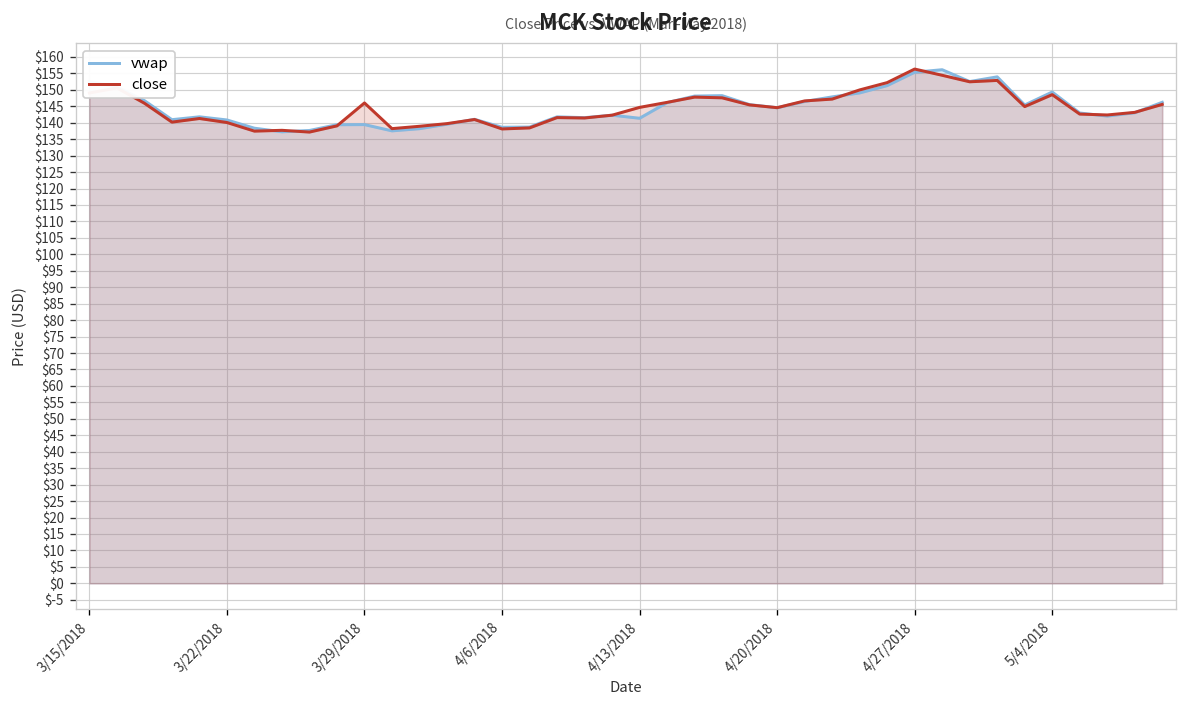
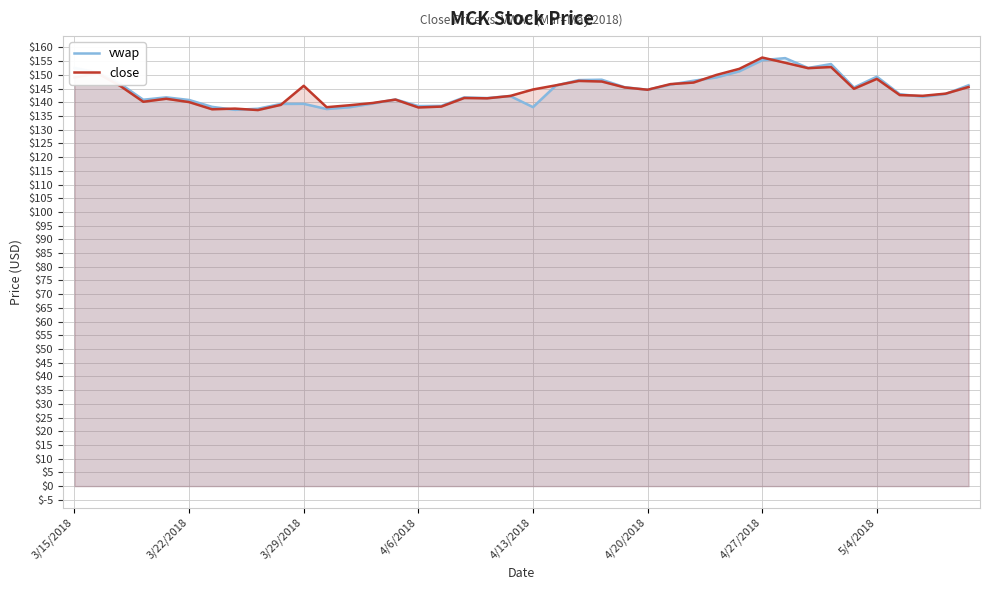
vwap, 4/13/2018: $141 -> $138
